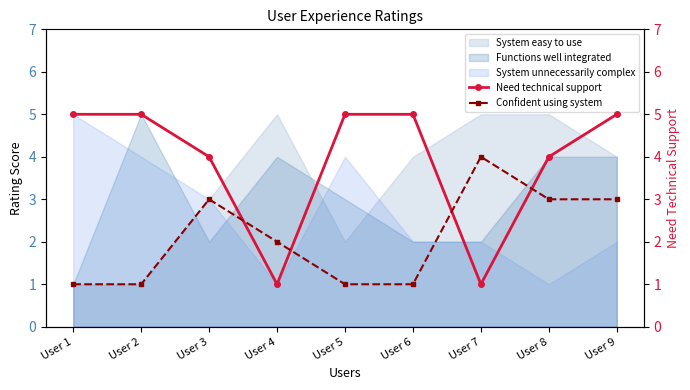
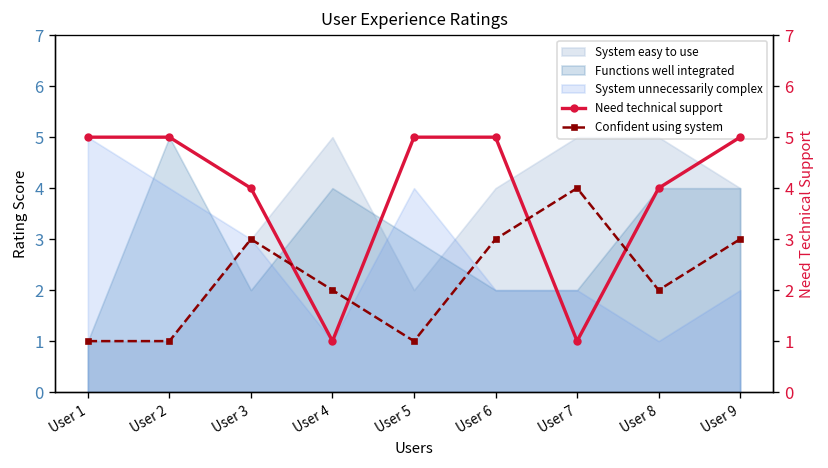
Confident using system, User 6: 1 -> 3
Confident using system, User 8: 3 -> 2
